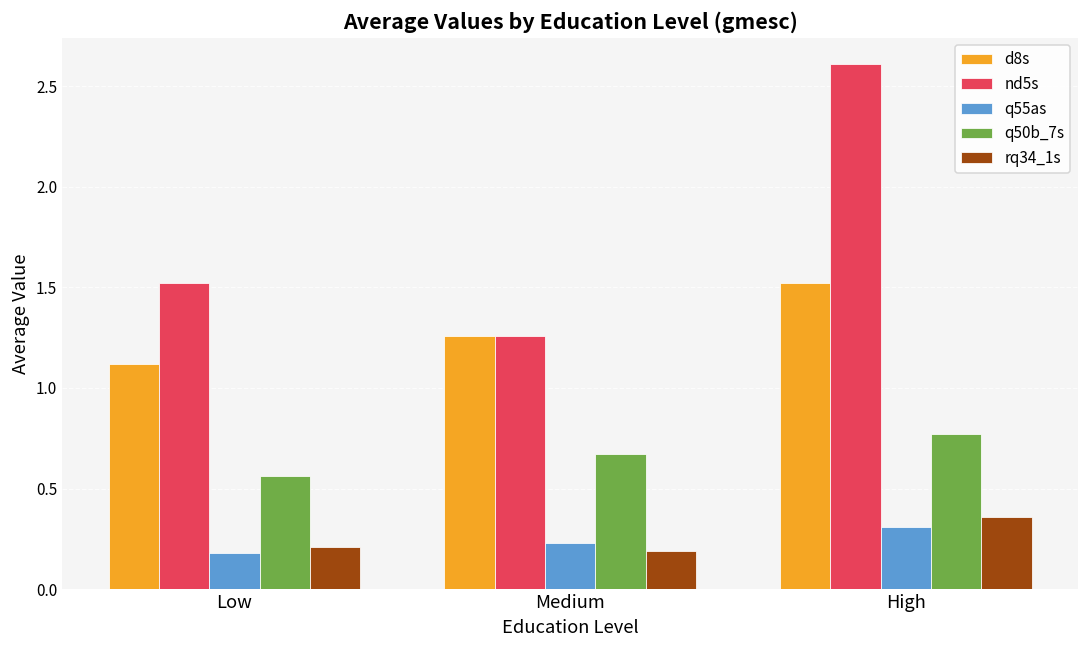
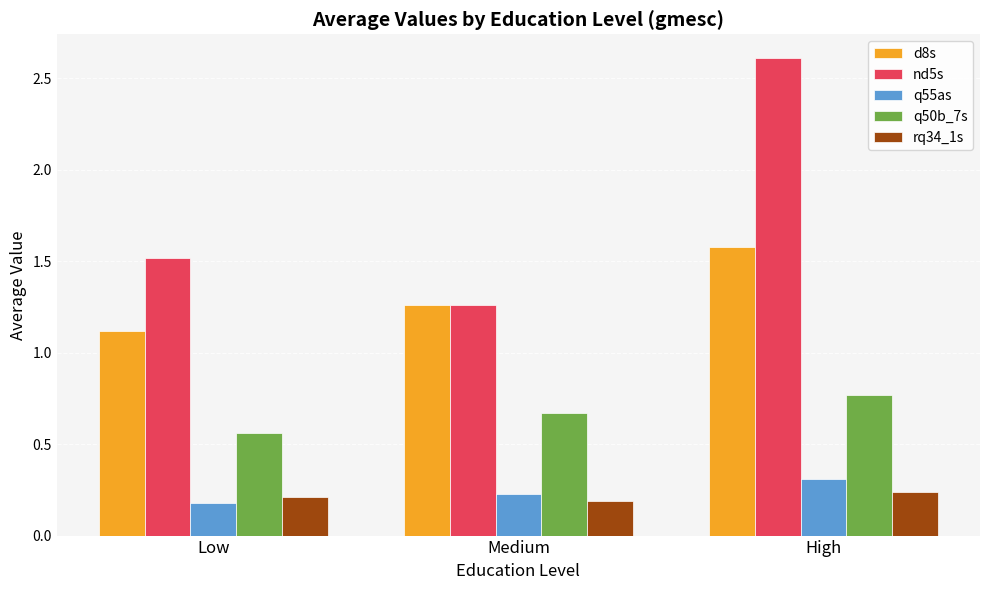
d8s, High: 1.52 -> 1.58
rq34_1s, High: 0.36 -> 0.24
